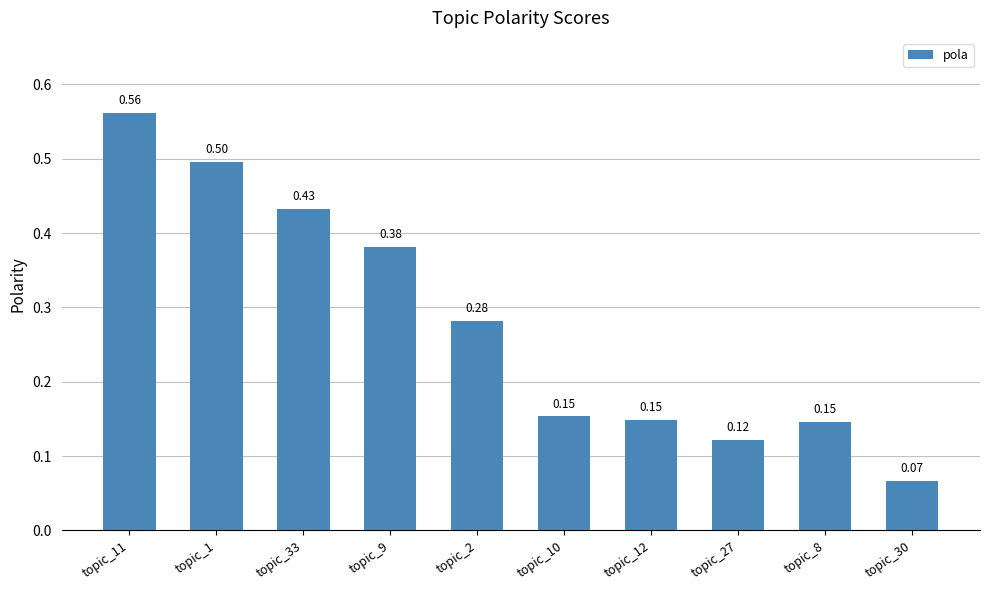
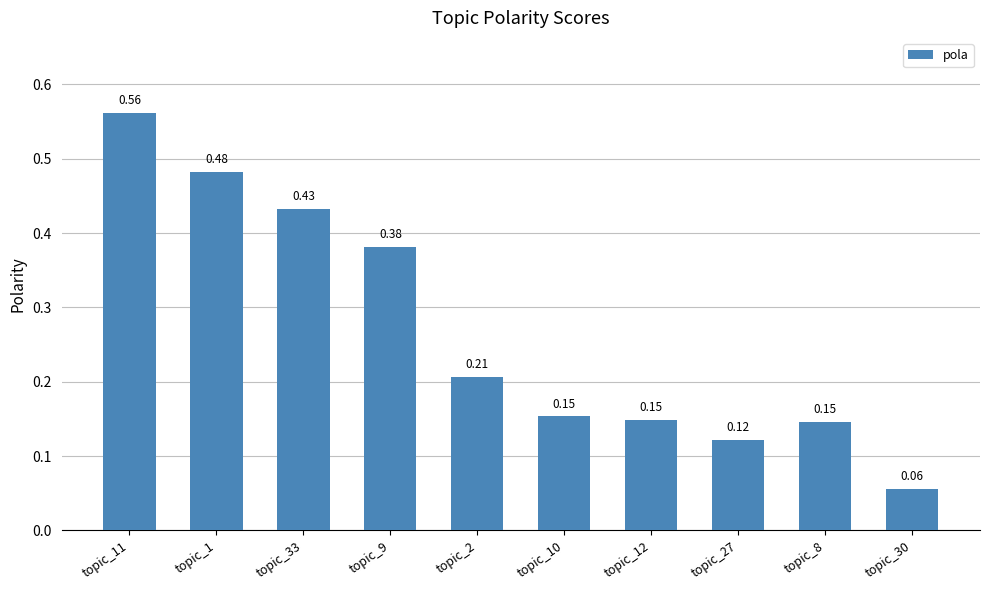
topic_1: 0.50 -> 0.48
topic_2: 0.28 -> 0.21
topic_30: 0.07 -> 0.06
